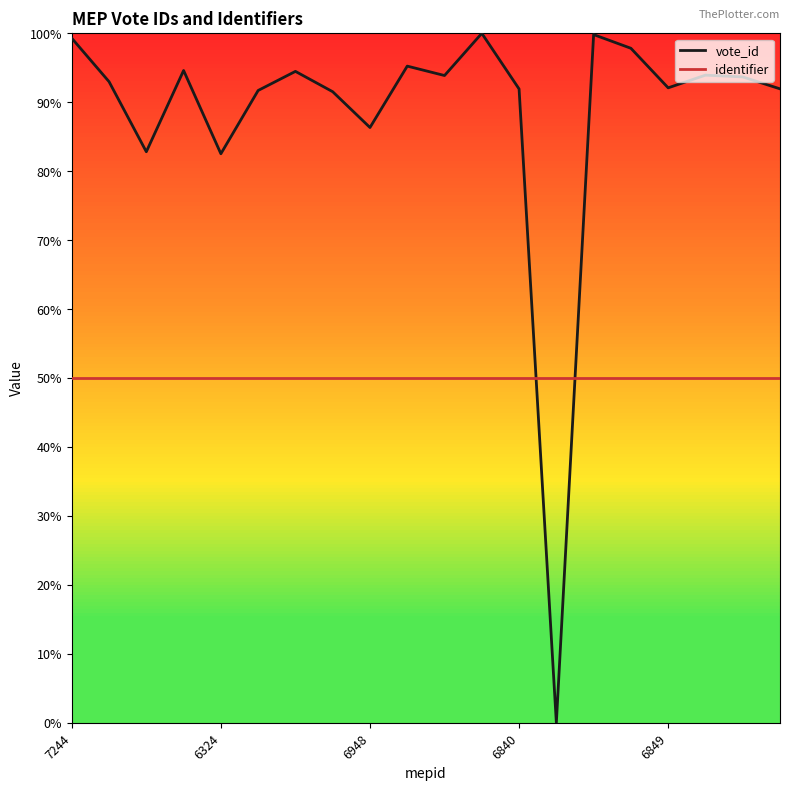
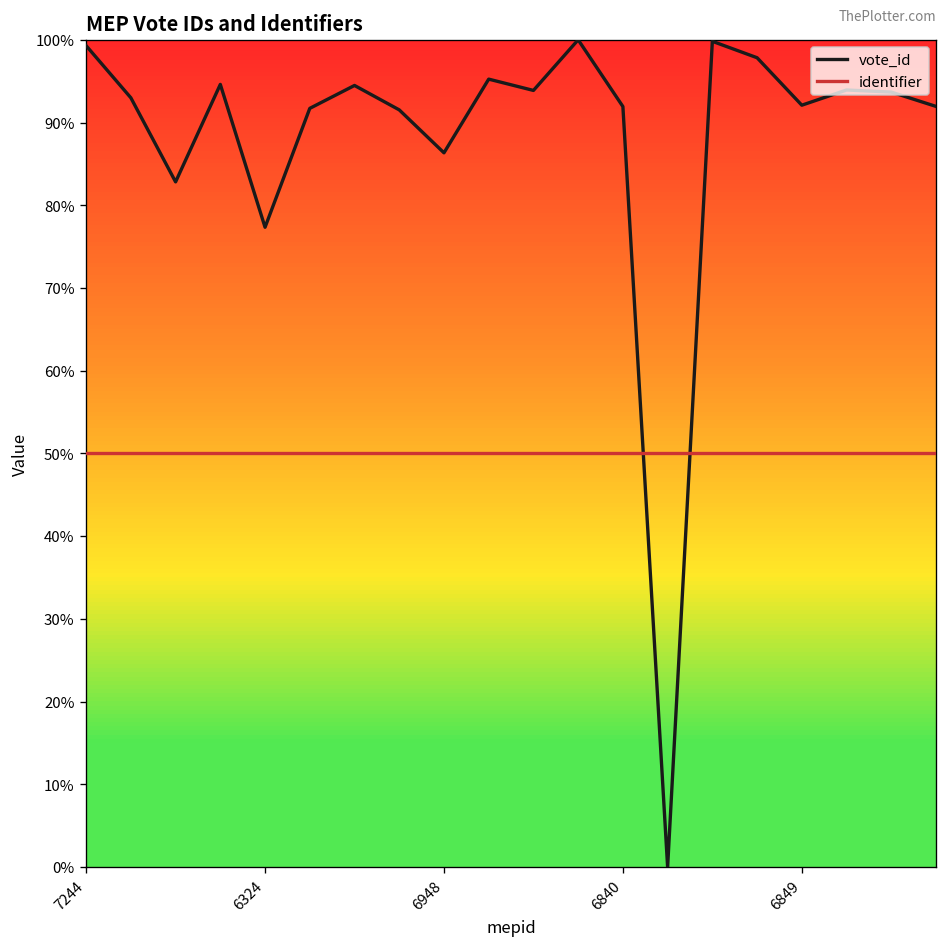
vote_id, 6324: 83% -> 77%
